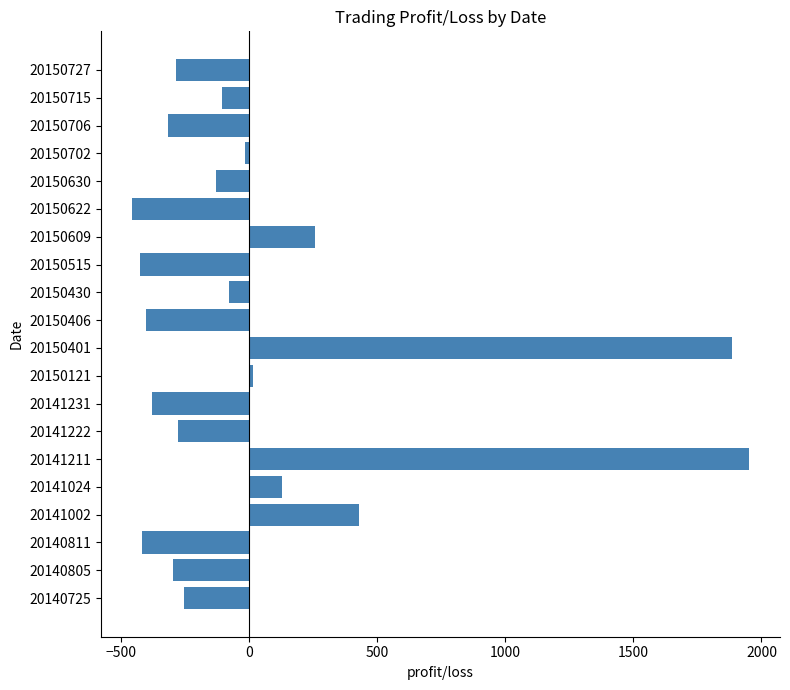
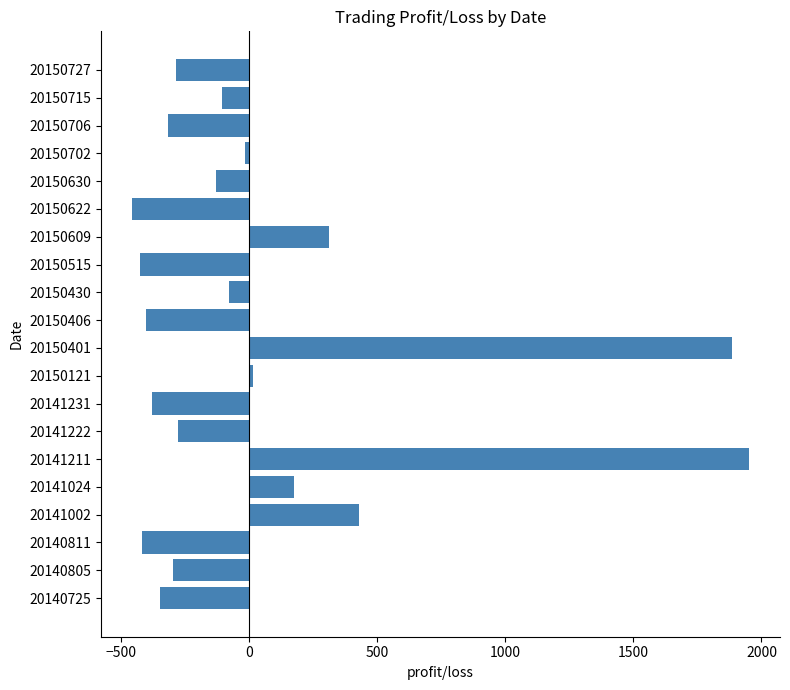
20150609: 260 -> 310
20141024: 130 -> 180
20140725: -250 -> -350
